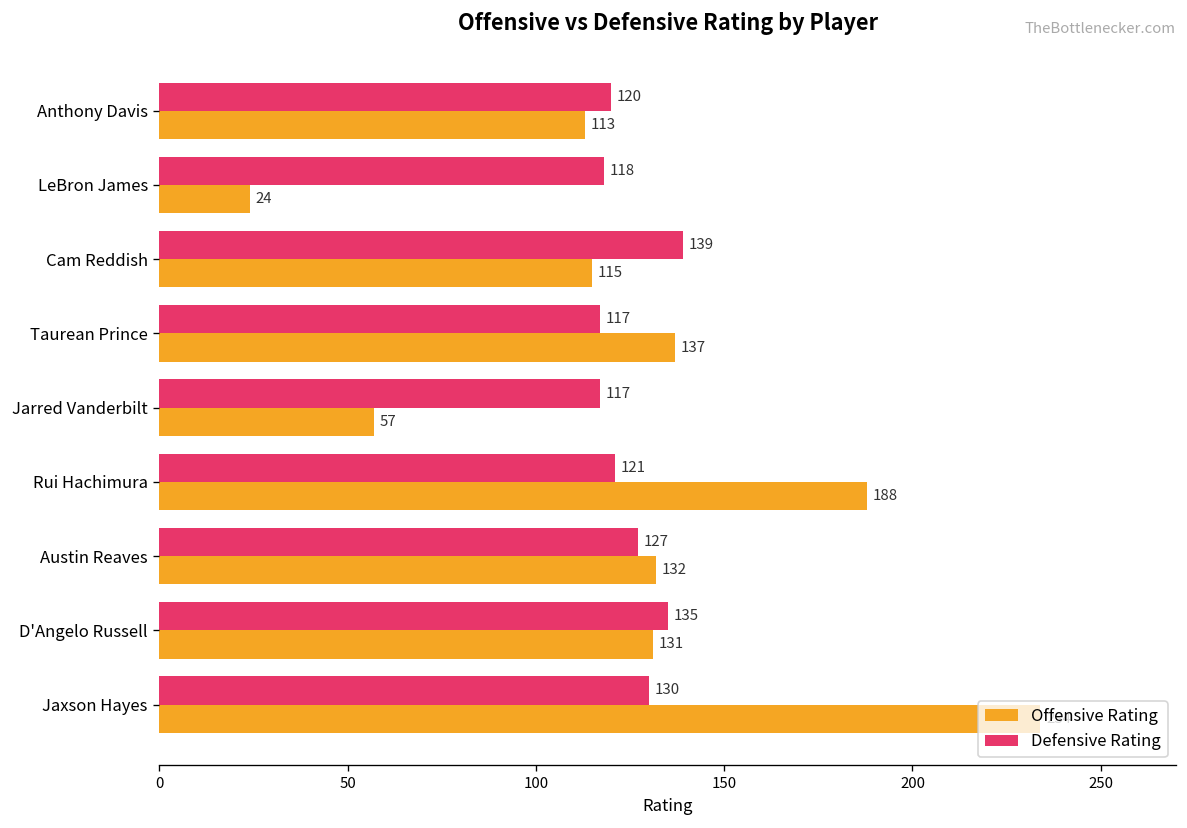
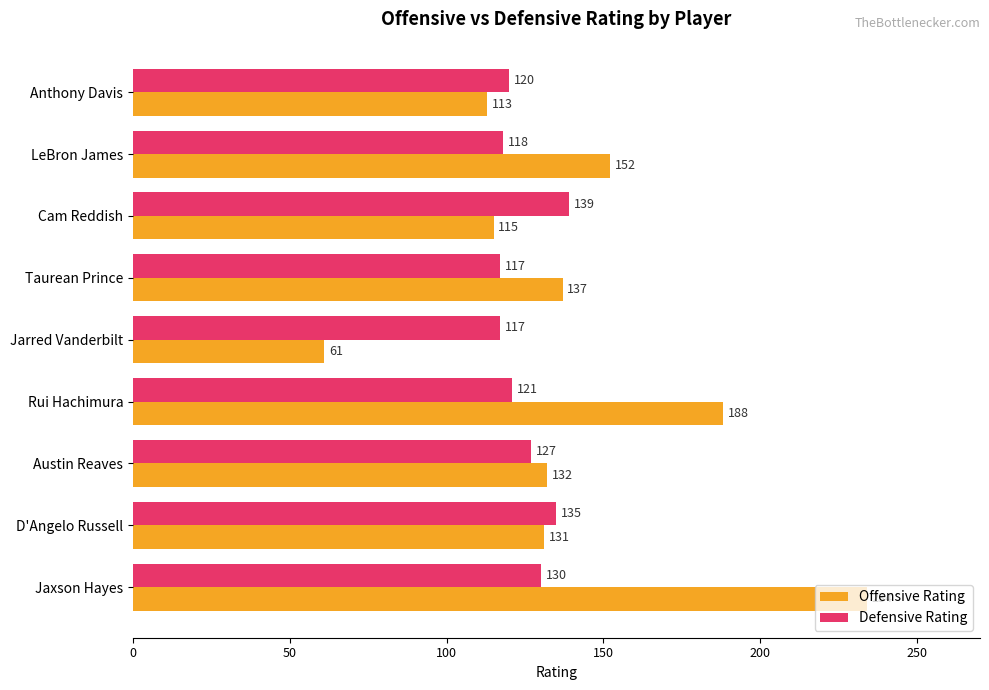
Offensive Rating, LeBron James: 24 -> 152
Offensive Rating, Jarred Vanderbilt: 57 -> 61
